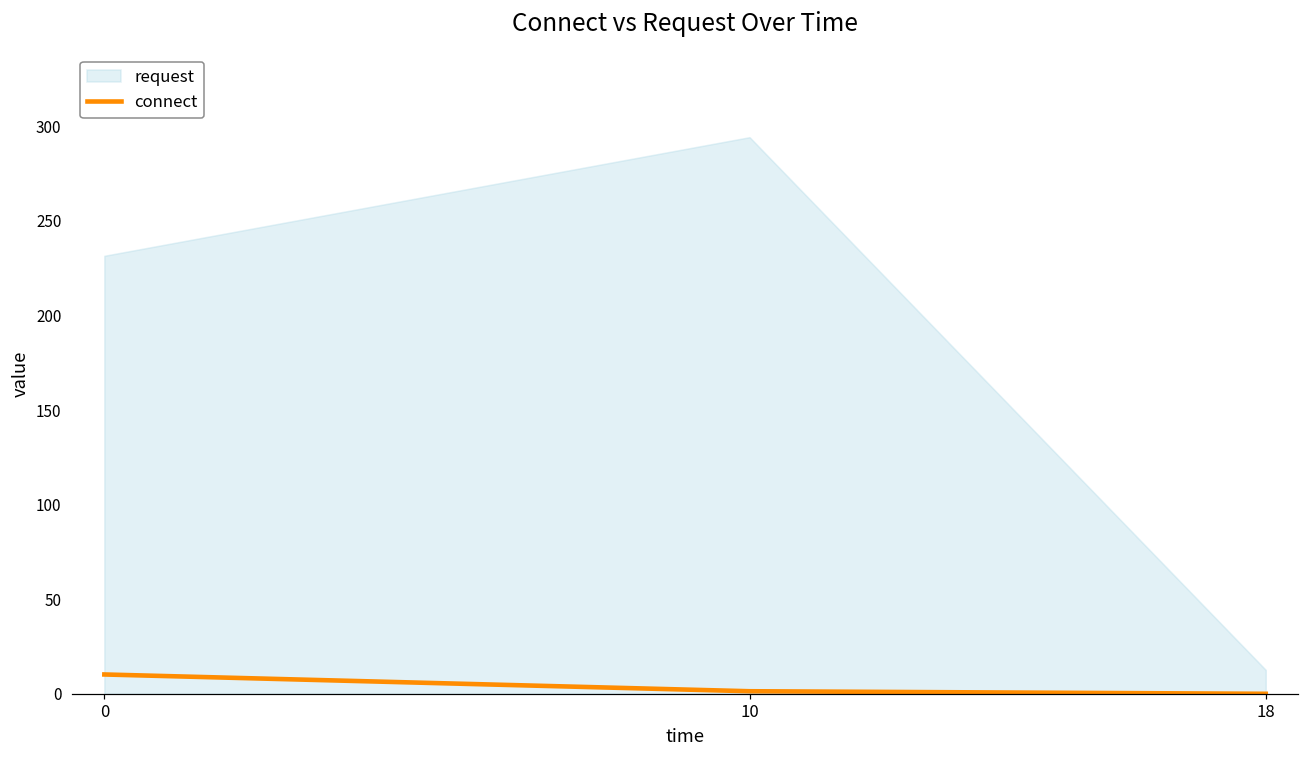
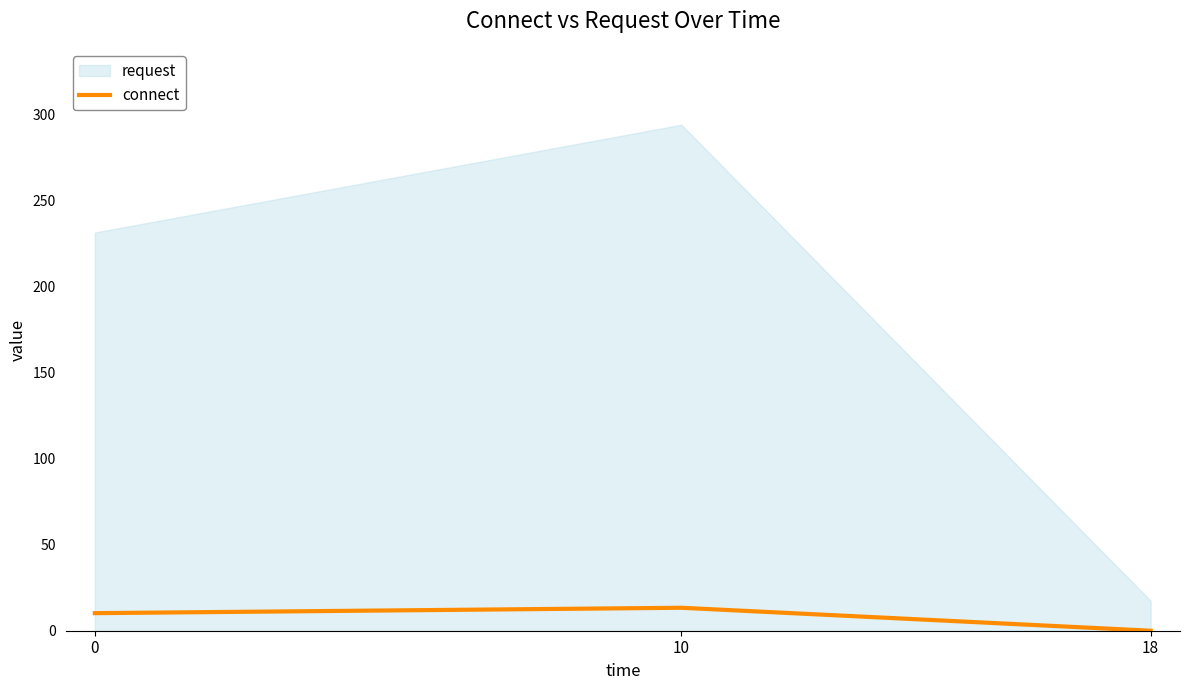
connect, 10: 1 -> 13
request, 18: 13 -> 17
